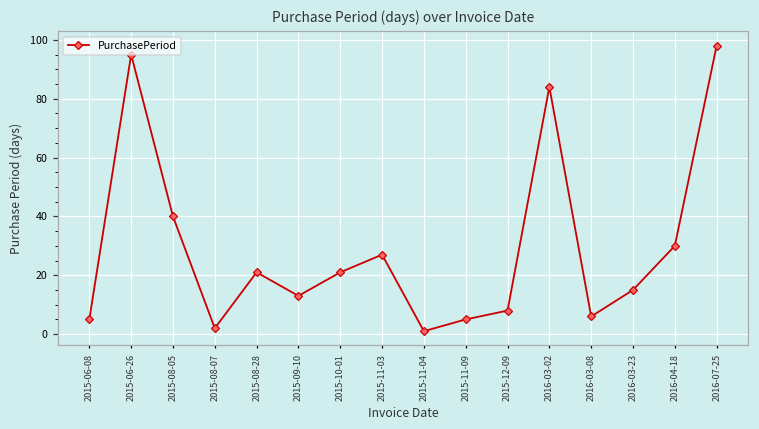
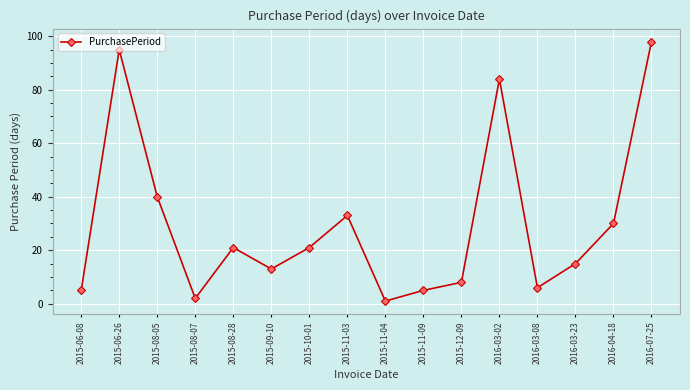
2015-11-03: 27 -> 33
